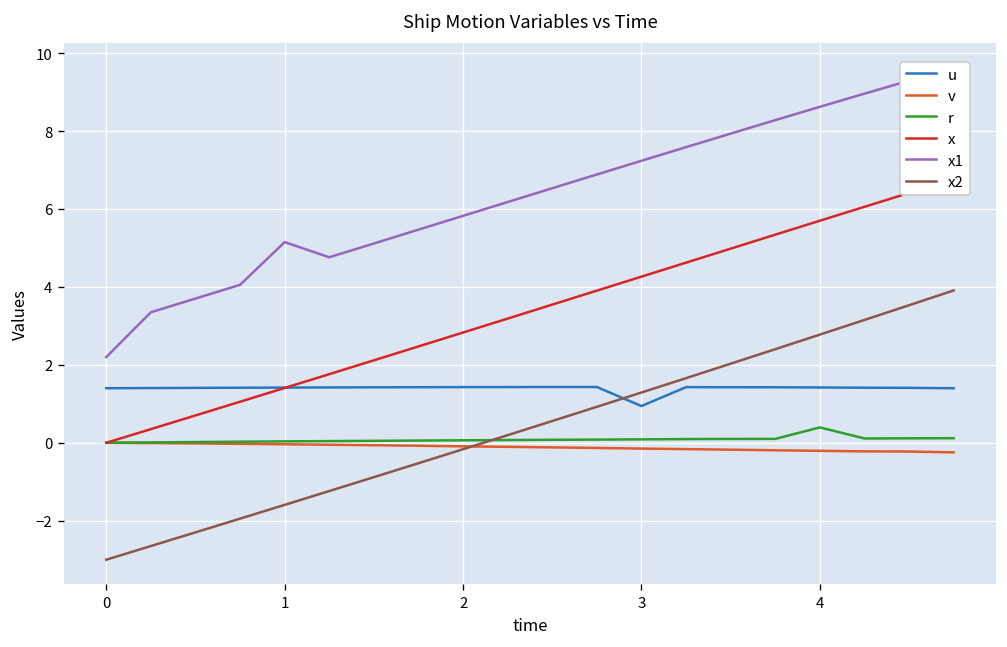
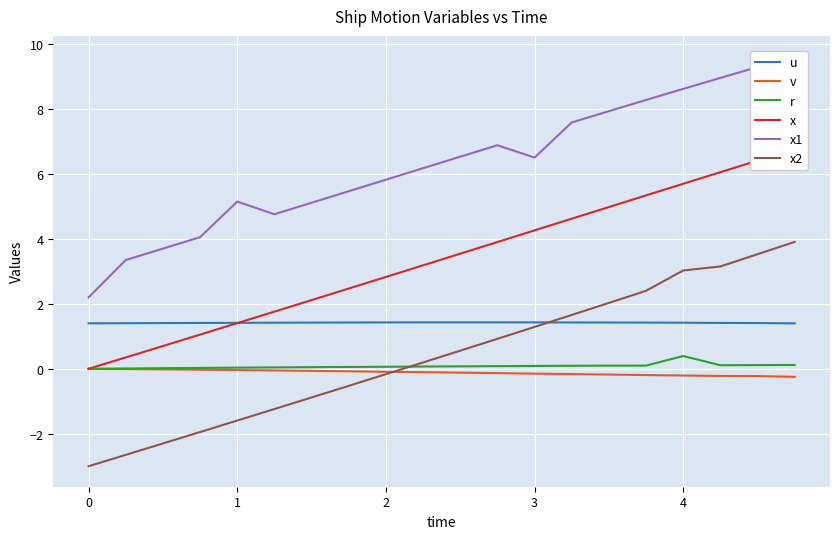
u, 3: 0.9 -> 1.4
x1, 3: 7.2 -> 6.5
x2, 4: 2.8 -> 3.0
